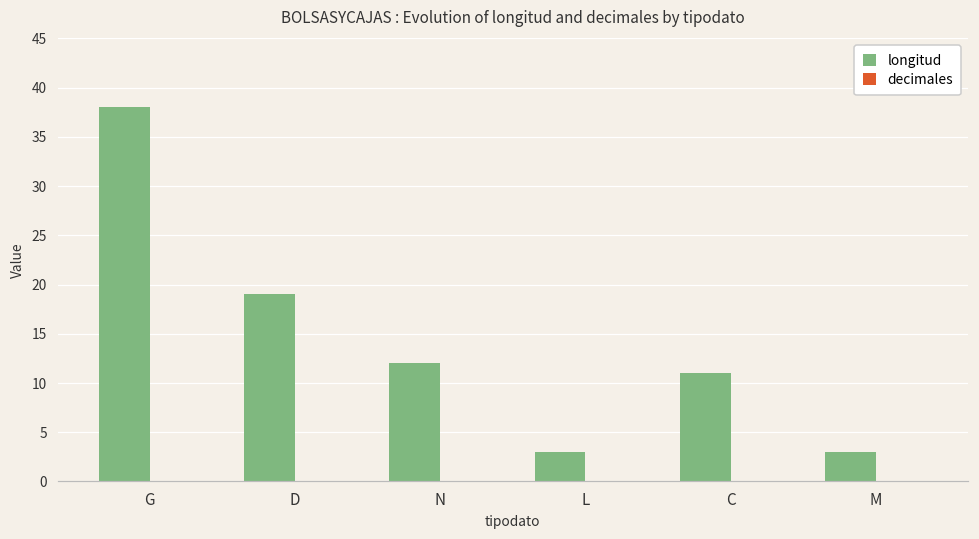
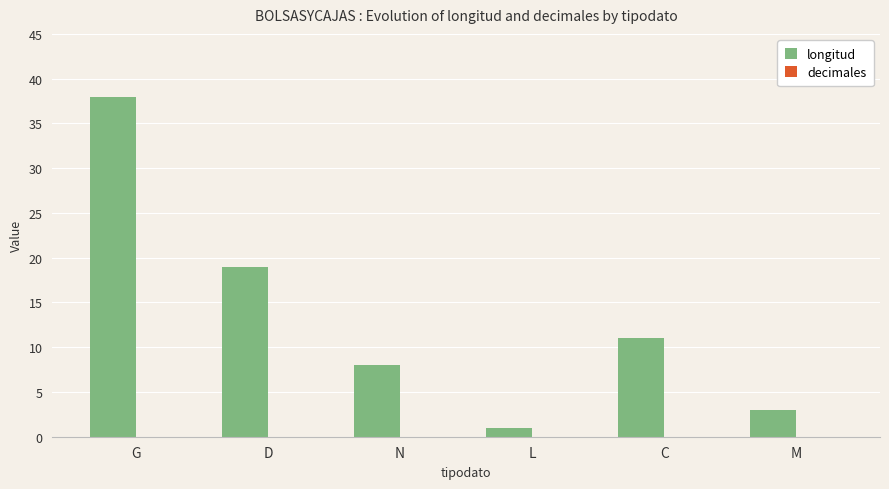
longitud, N: 12 -> 8
longitud, L: 3 -> 1
